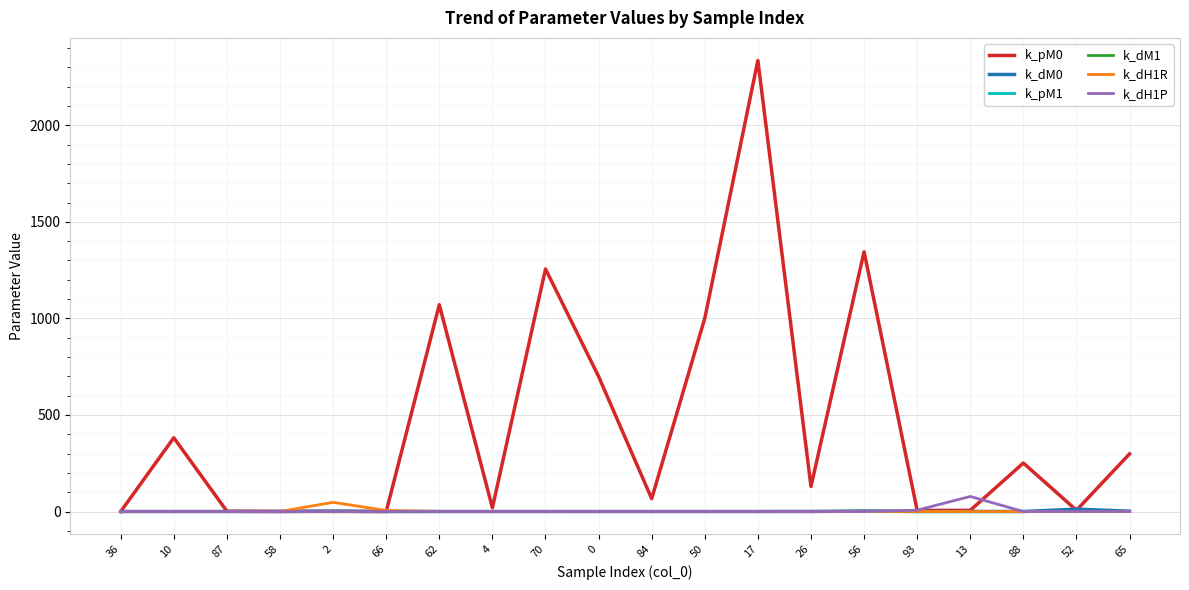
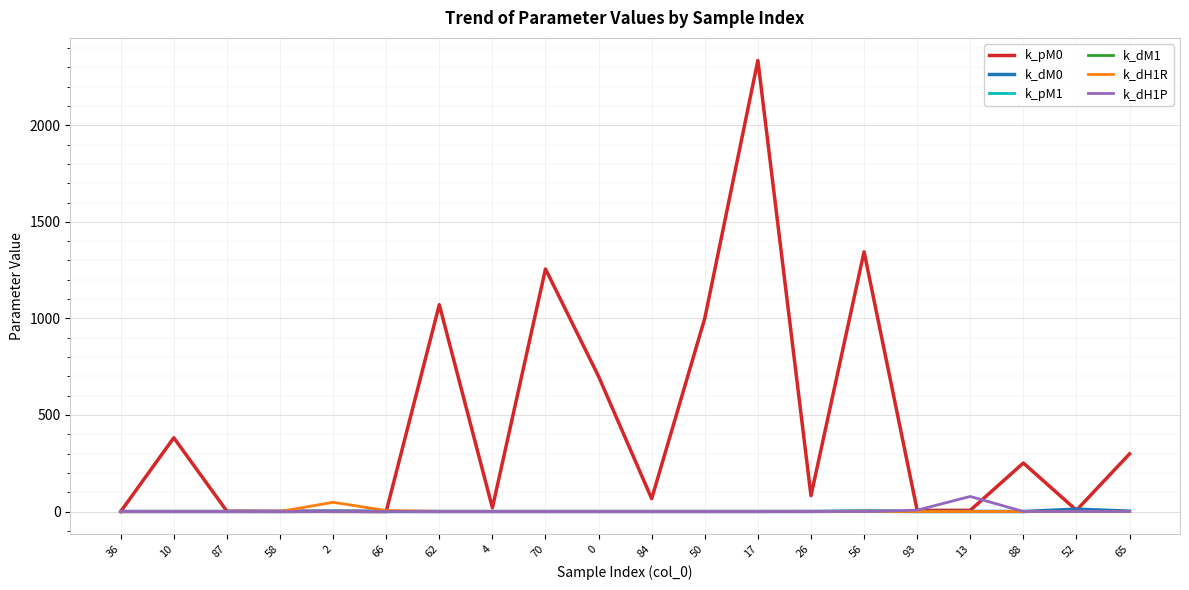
k_pM0, 26: 130 -> 80
